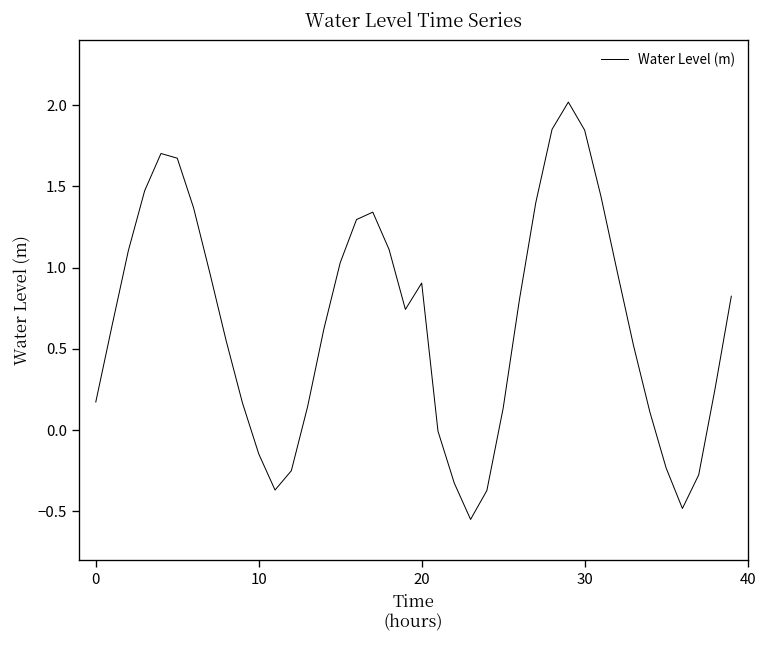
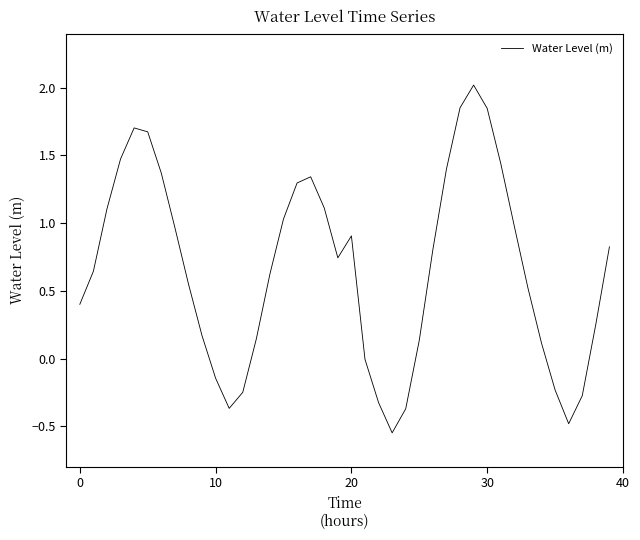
0: 0.17 -> 0.40
